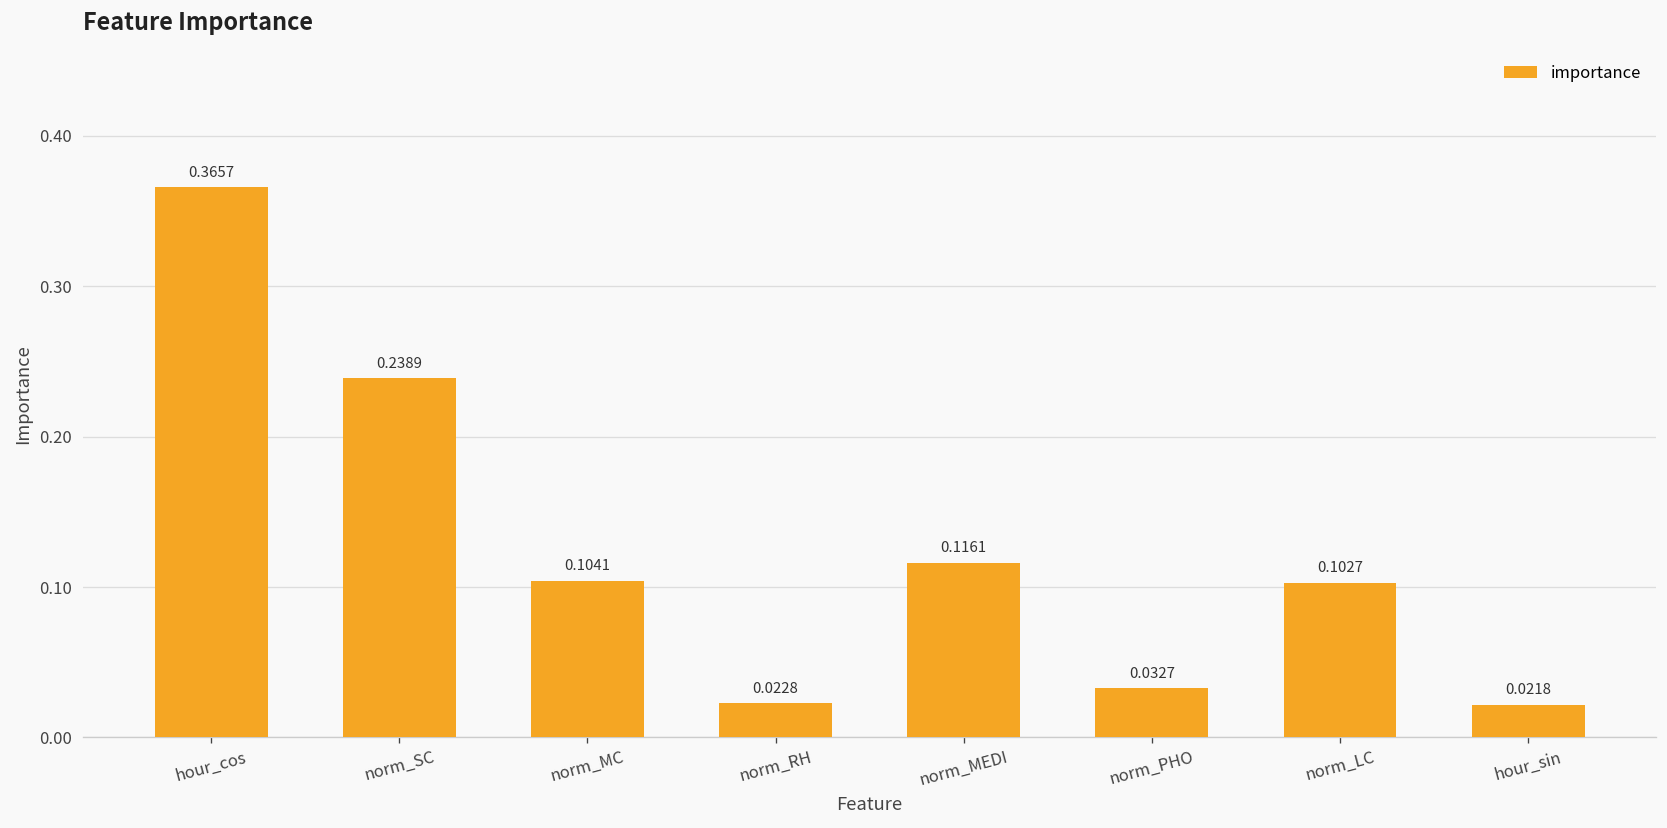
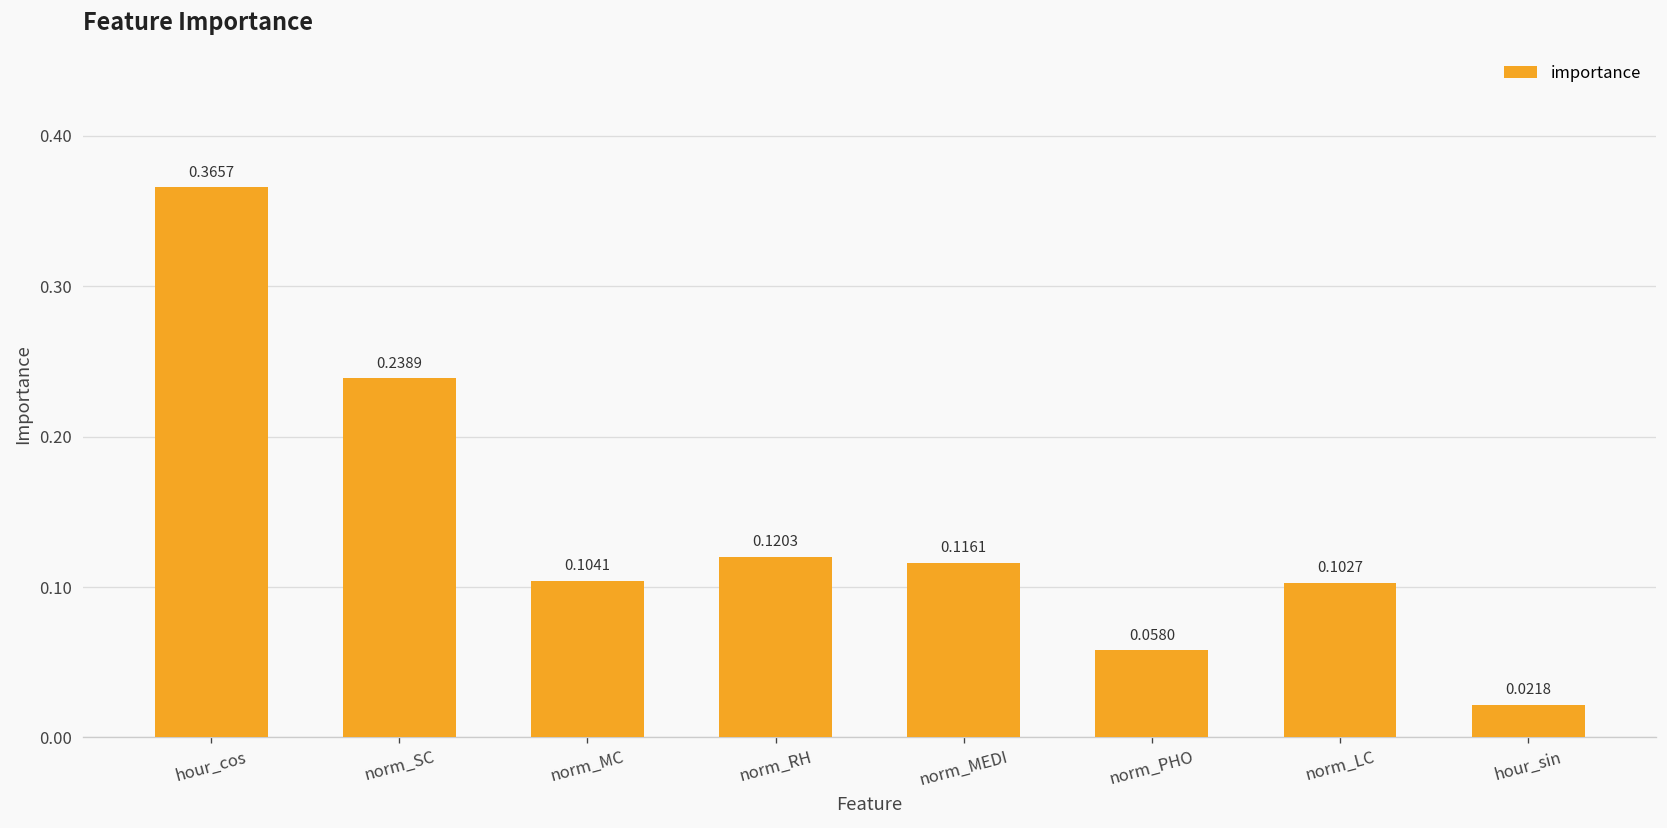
norm_RH: 0.0228 -> 0.1203
norm_PHO: 0.0327 -> 0.0580
